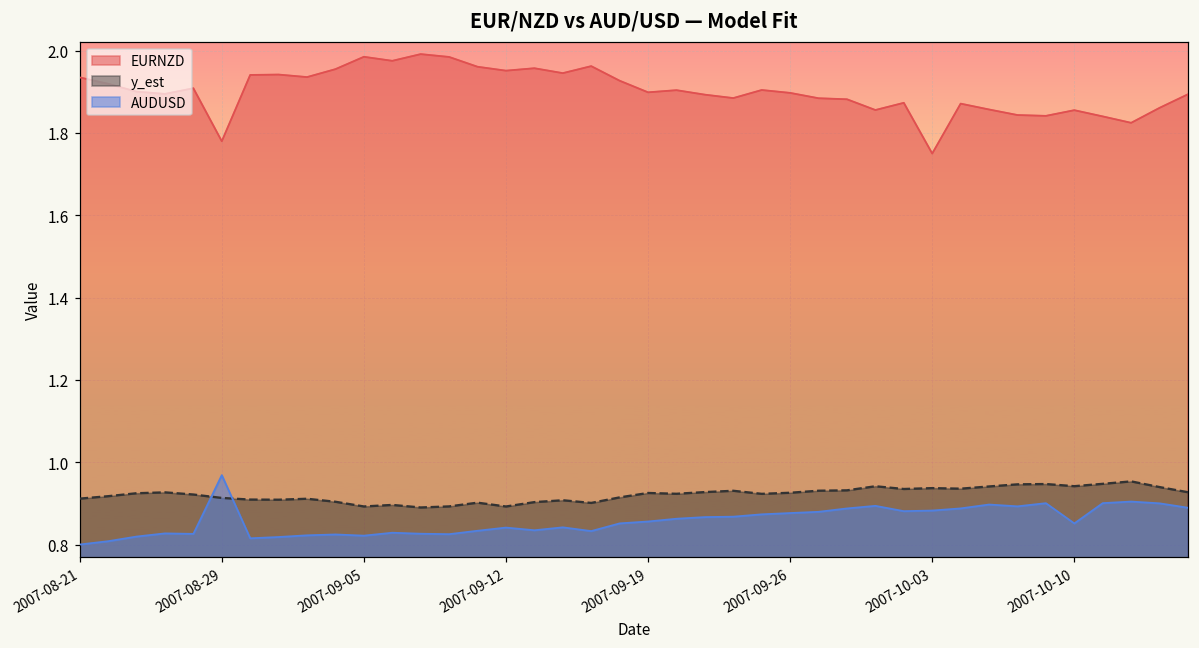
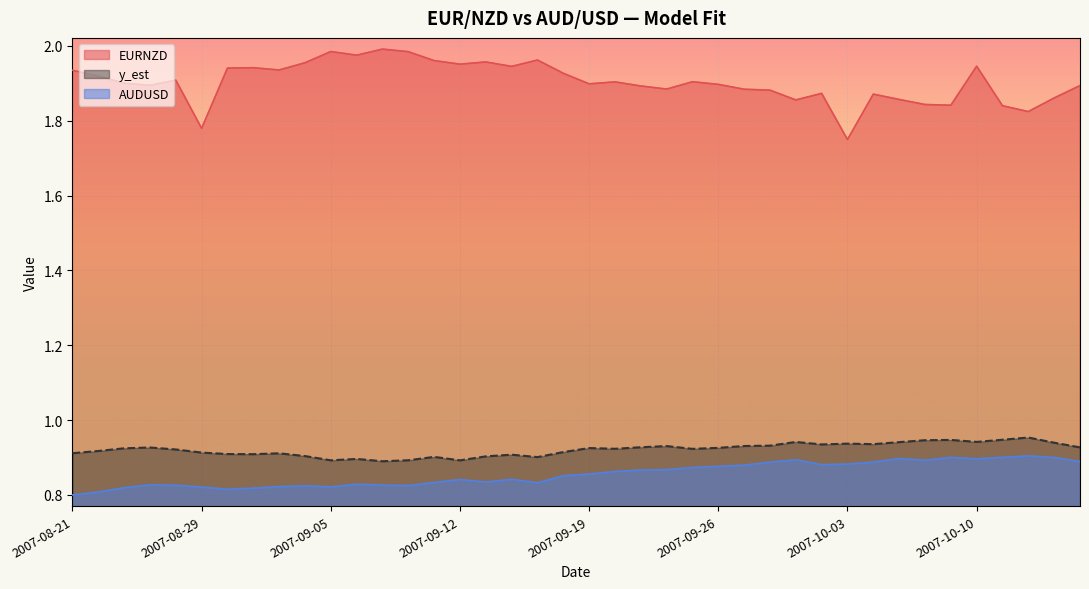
AUDUSD, 2007-08-29: 0.97 -> 0.82
EURNZD, 2007-10-10: 1.86 -> 1.95
AUDUSD, 2007-10-10: 0.85 -> 0.90
